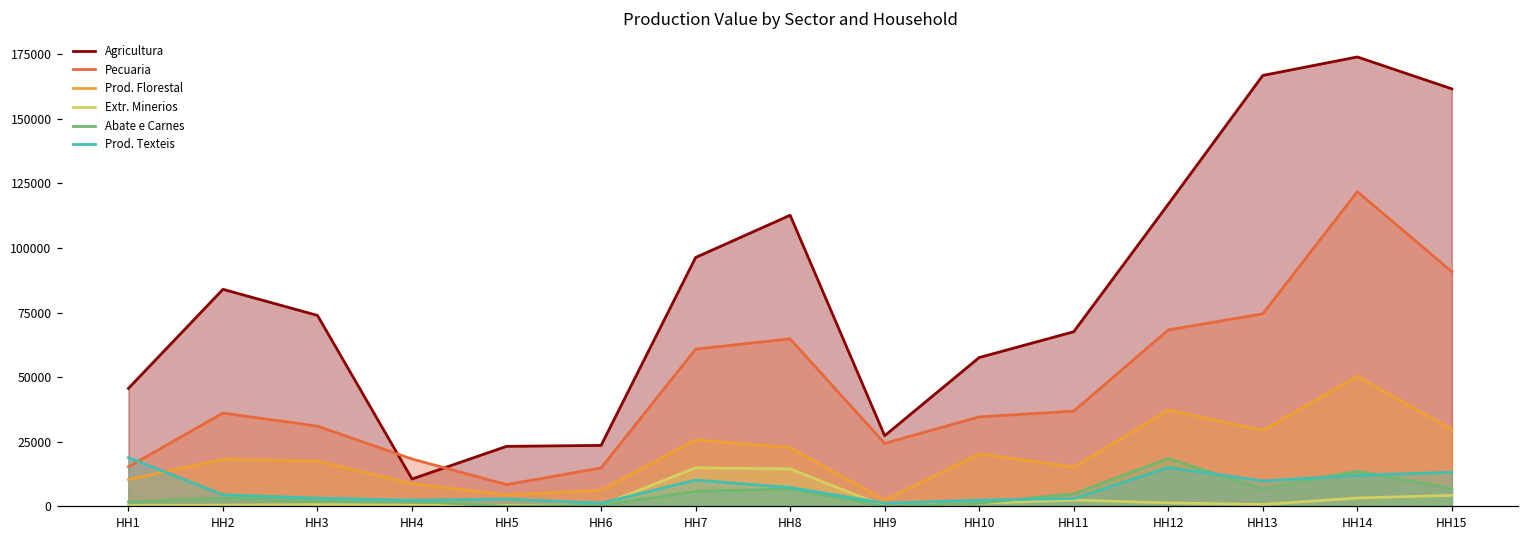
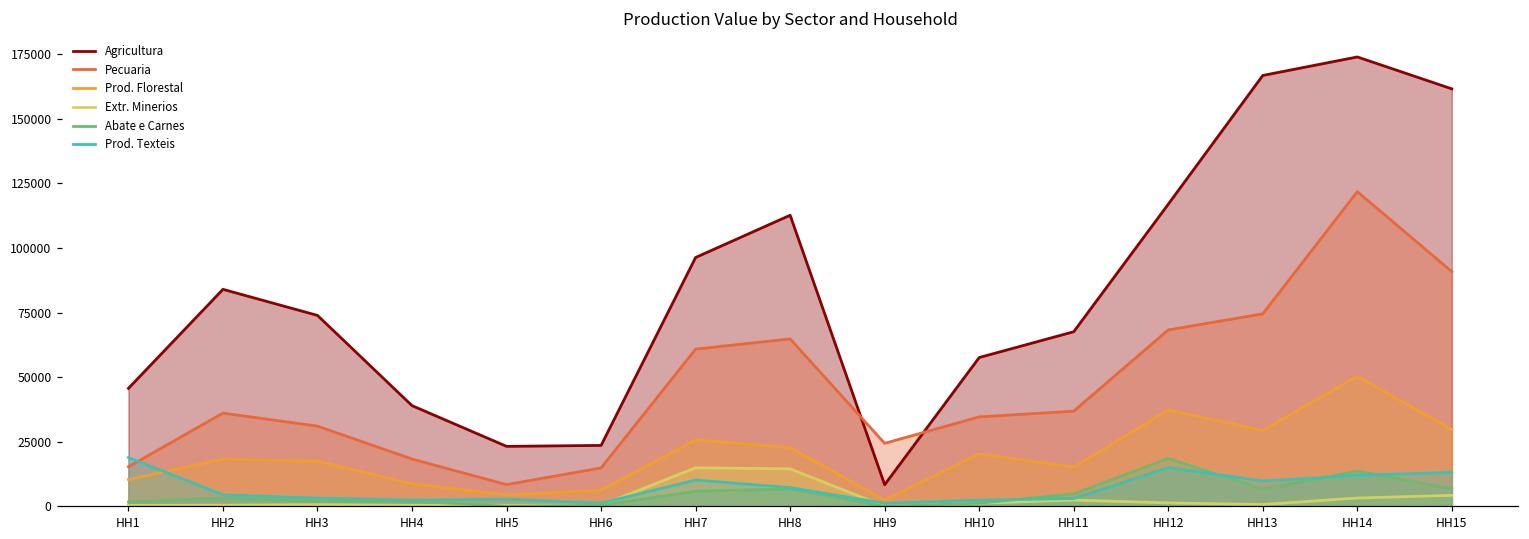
Agricultura, HH4: 11000 -> 39000
Agricultura, HH9: 27000 -> 8000
